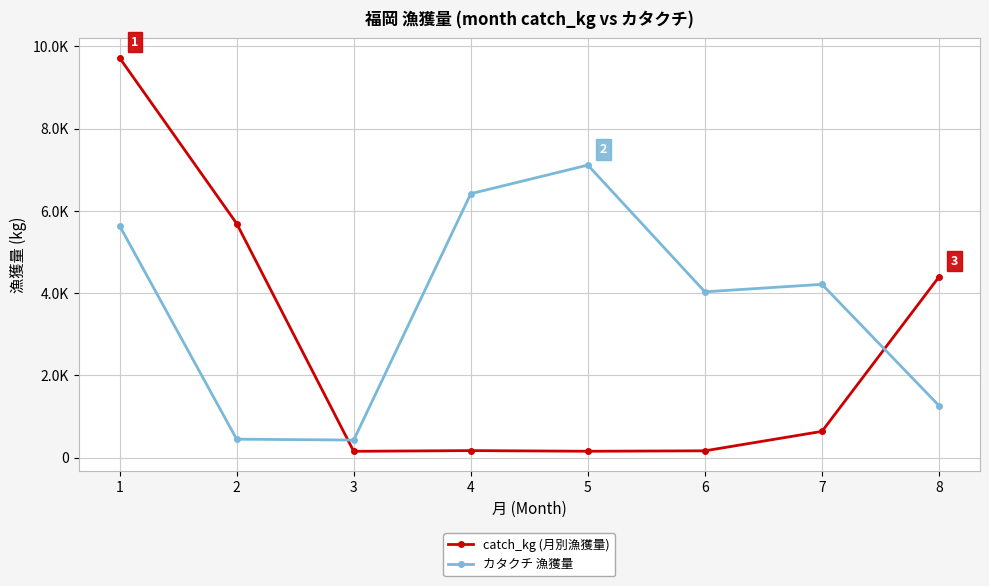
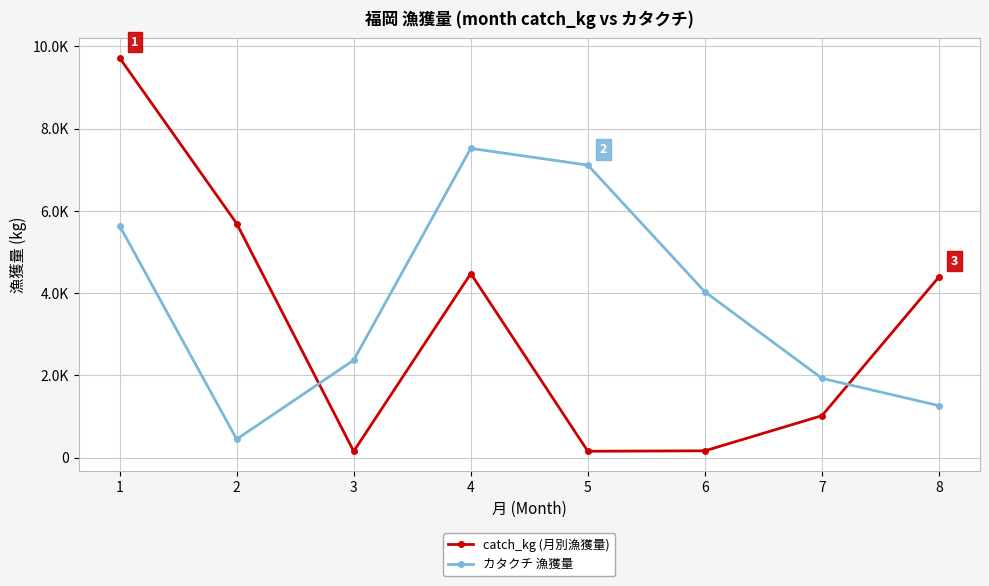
カタクチ 漁獲量, 3: 400 -> 2400
catch_kg (月別漁獲量), 4: 200 -> 4500
カタクチ 漁獲量, 4: 6400 -> 7500
catch_kg (月別漁獲量), 7: 600 -> 1000
カタクチ 漁獲量, 7: 4200 -> 1900
